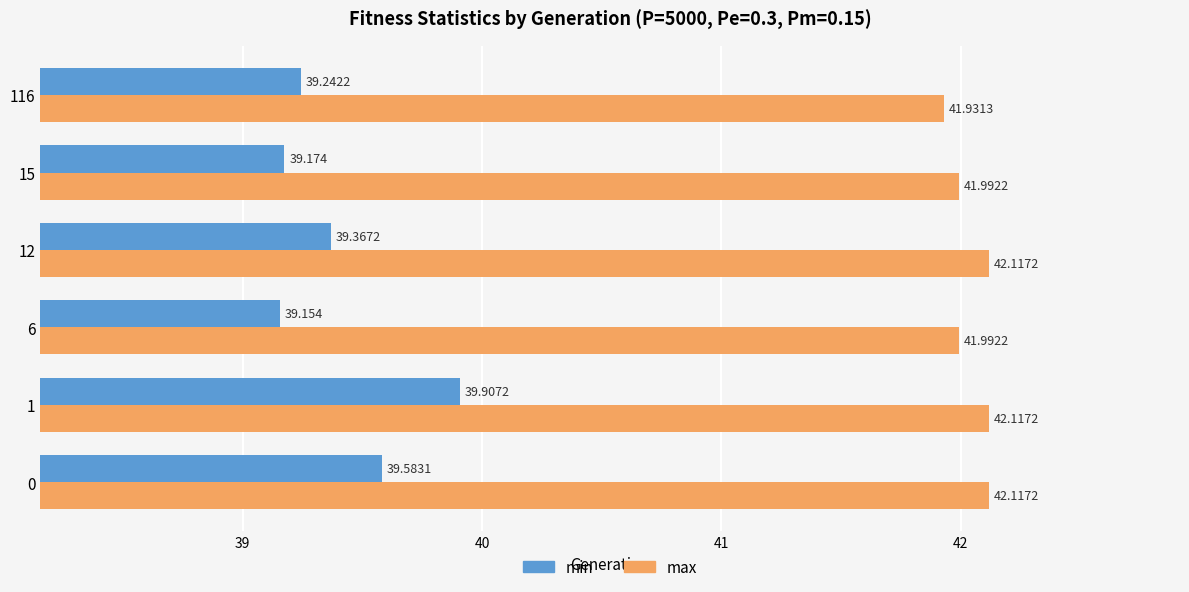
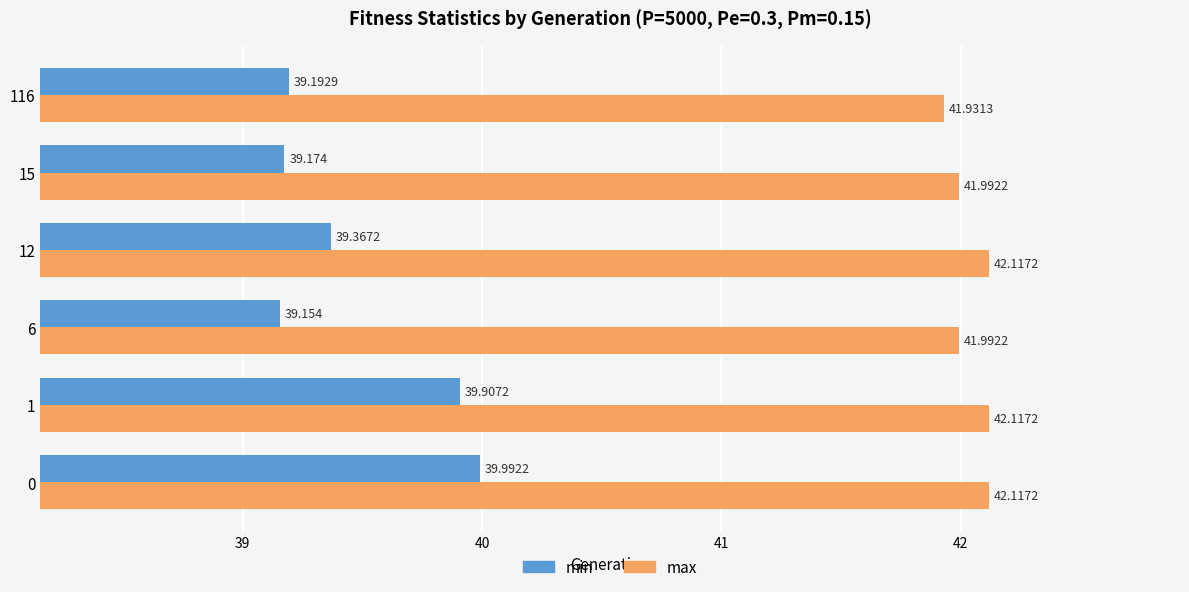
min, 116: 39.2422 -> 39.1929
min, 0: 39.5831 -> 39.9922
